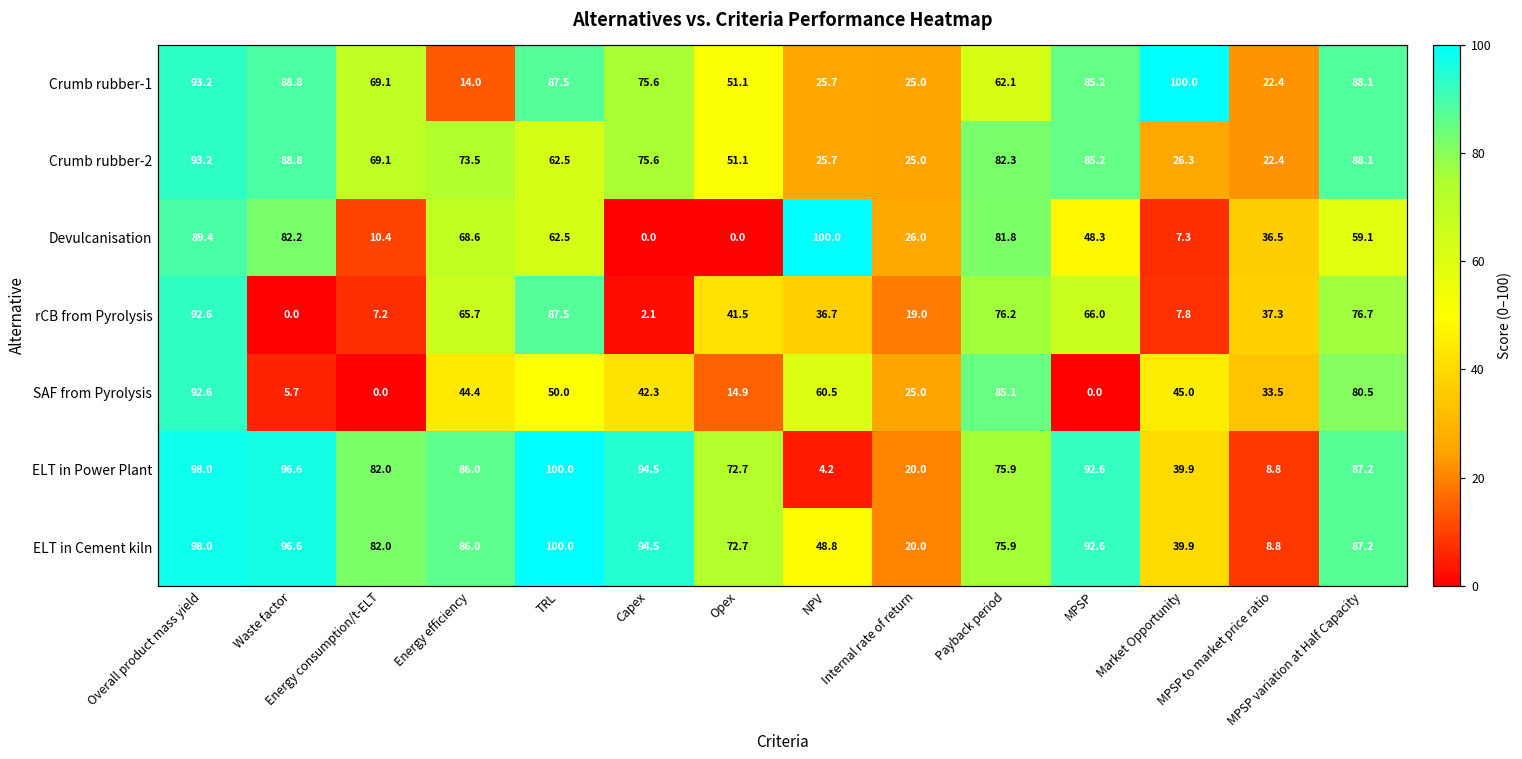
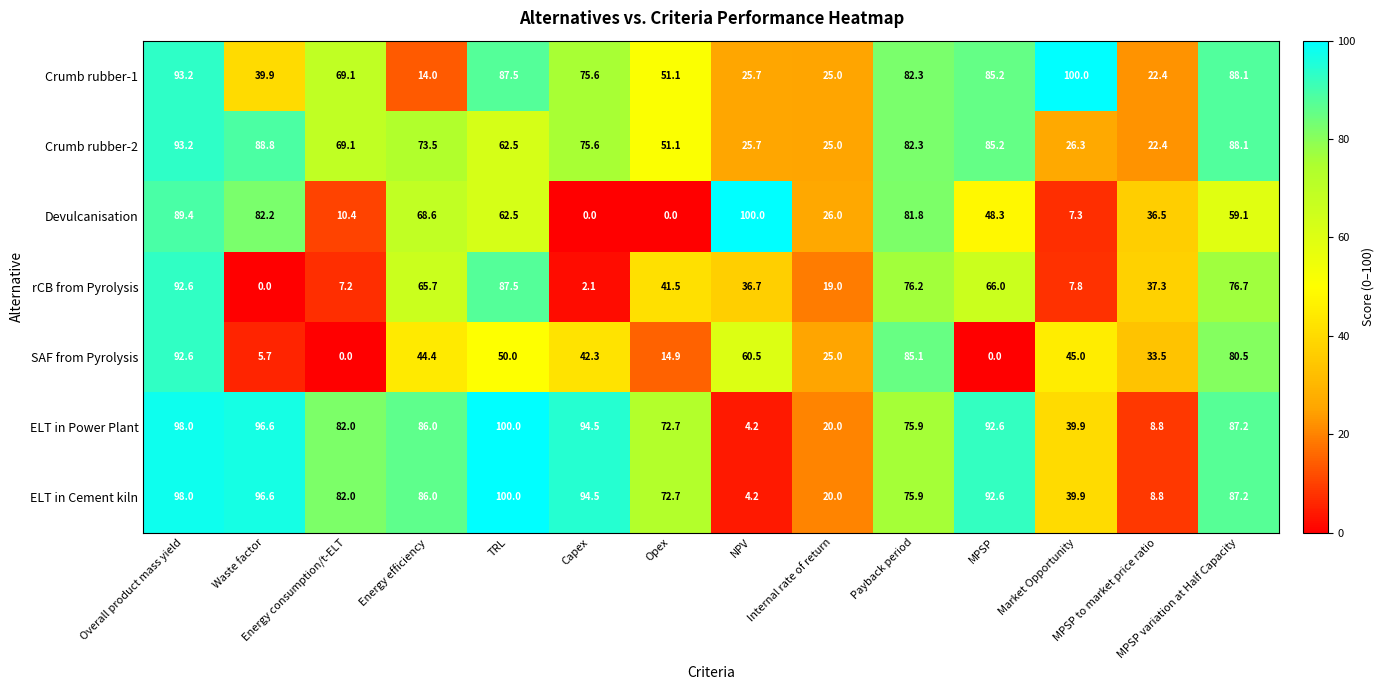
Crumb rubber-1, Waste factor: 88.8 -> 39.9
Crumb rubber-1, Payback period: 62.1 -> 82.3
ELT in Cement kiln, NPV: 48.8 -> 4.2
